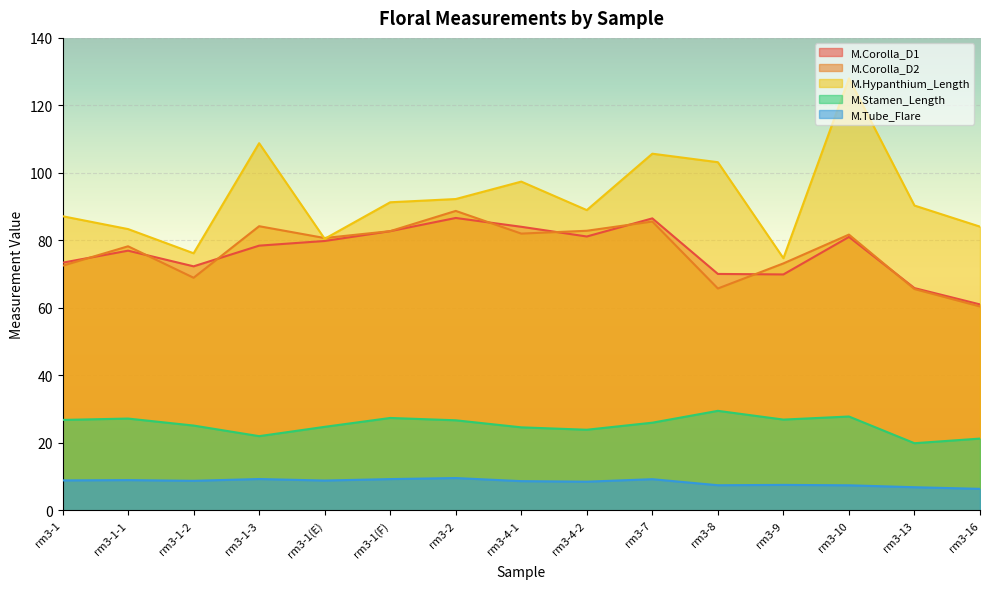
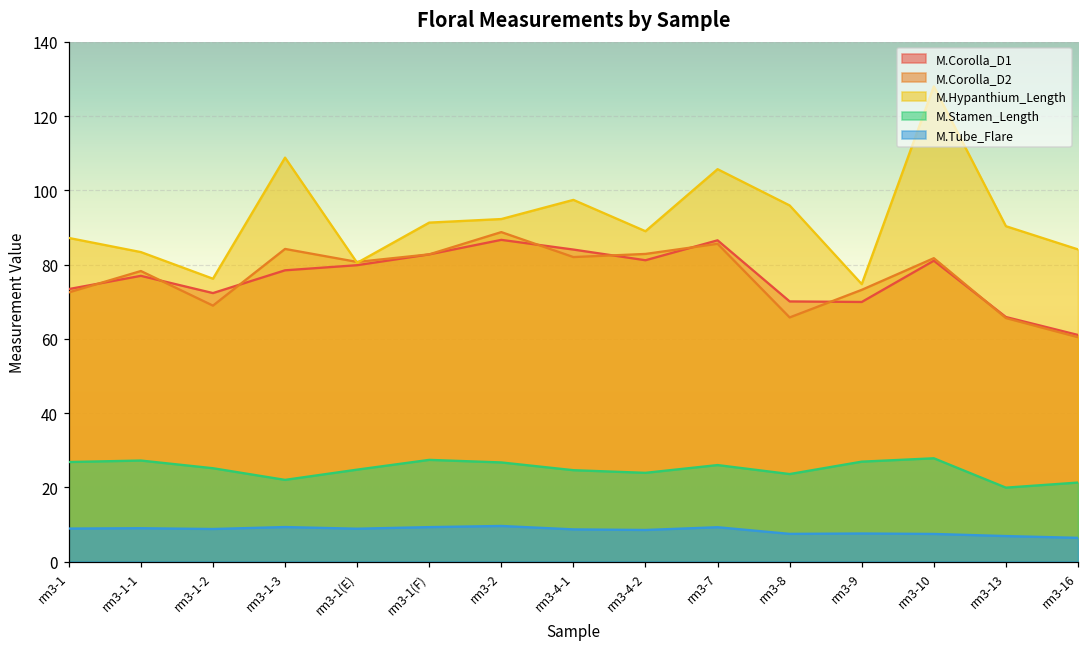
M.Hypanthium_Length, rm3-8: 103 -> 96
M.Stamen_Length, rm3-8: 30 -> 24
